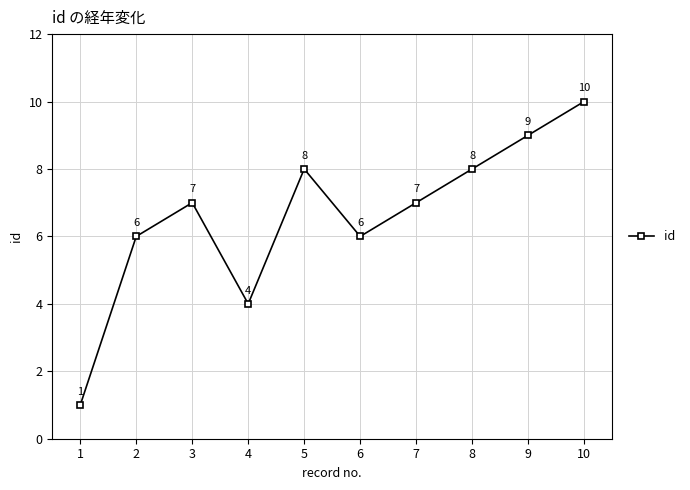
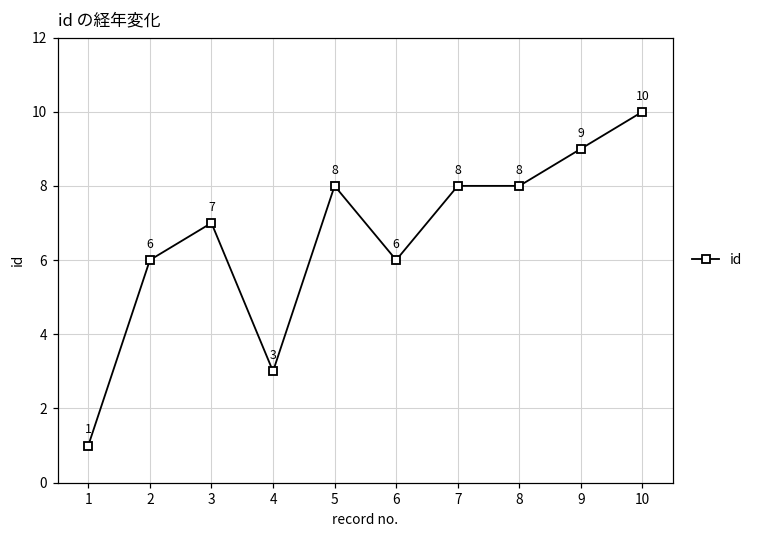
4: 4 -> 3
7: 7 -> 8
